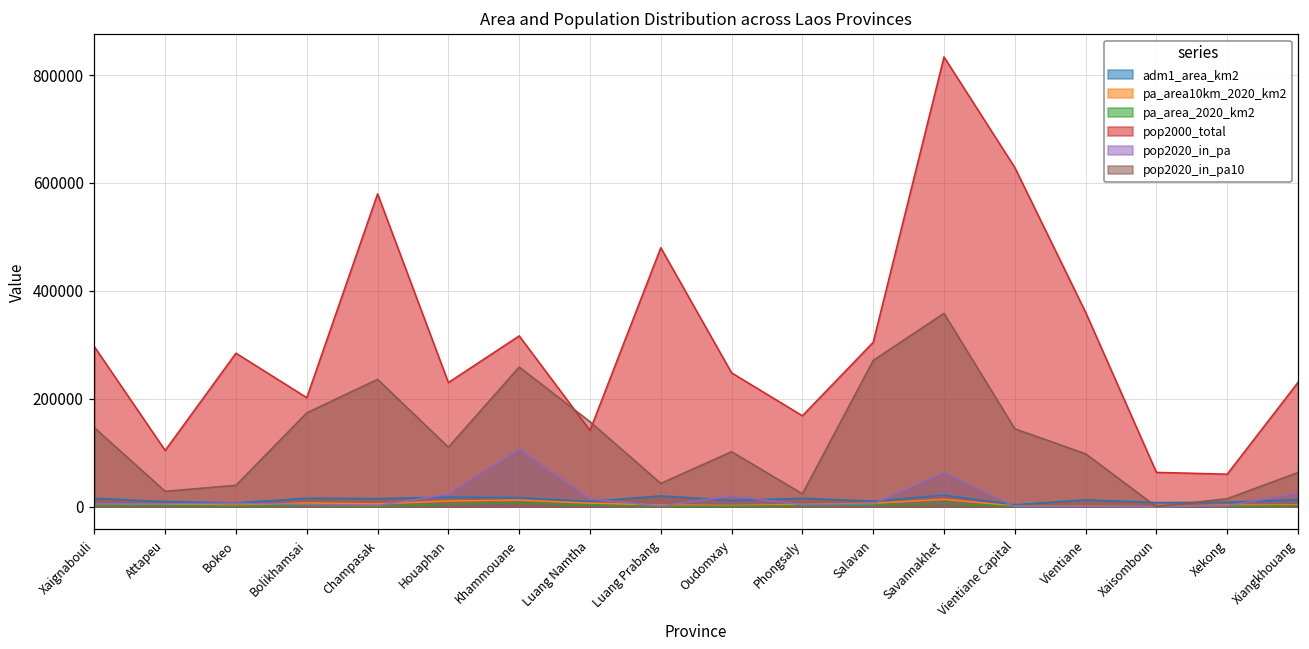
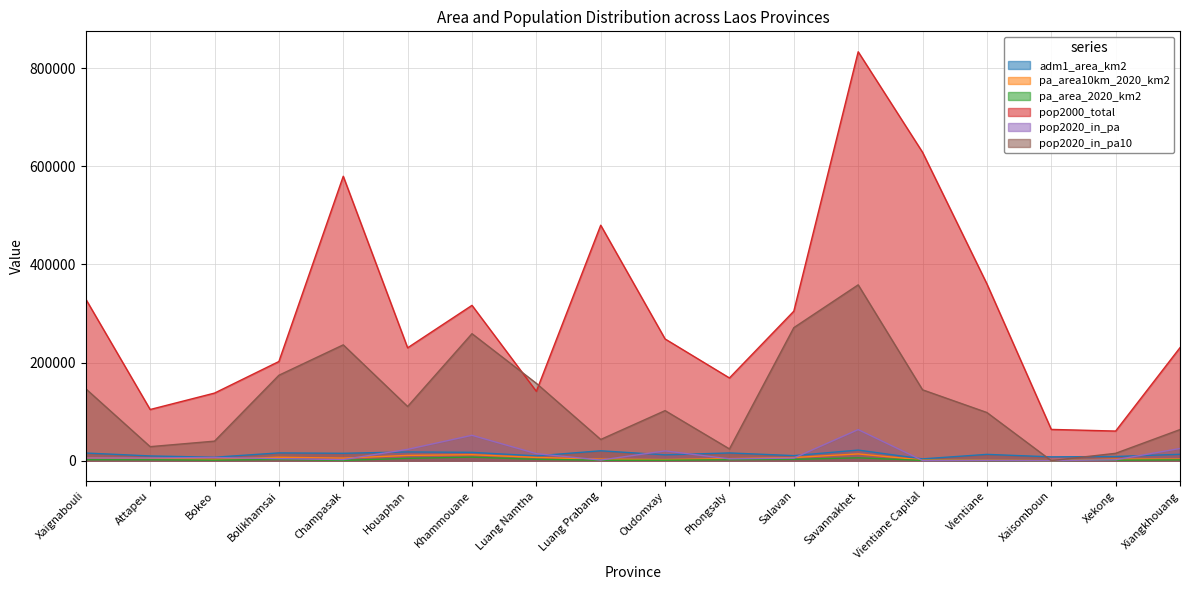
pop2000_total, Xaignabouli: 300000 -> 330000
pop2000_total, Bokeo: 280000 -> 140000
pop2020_in_pa, Khammouane: 110000 -> 50000
